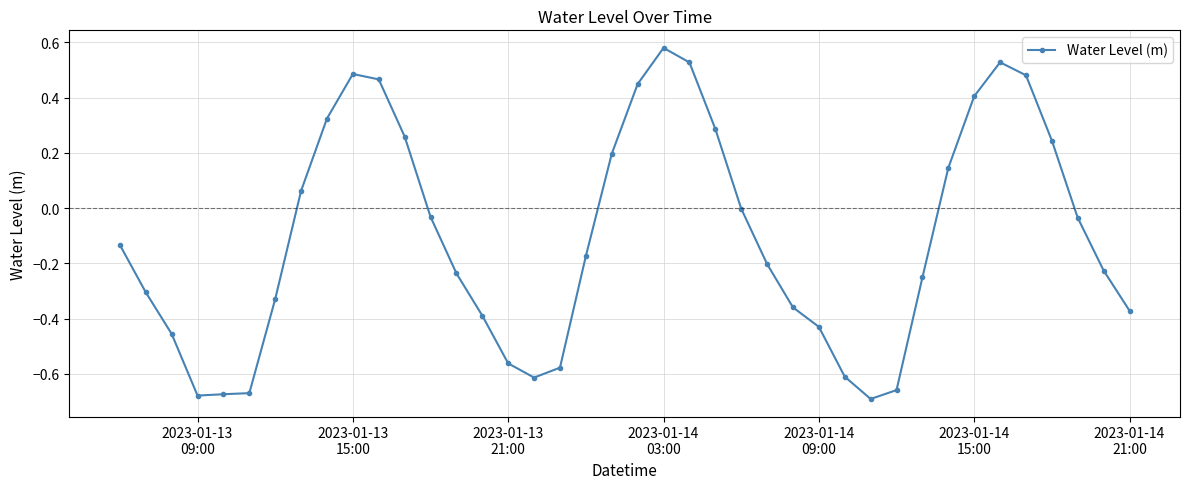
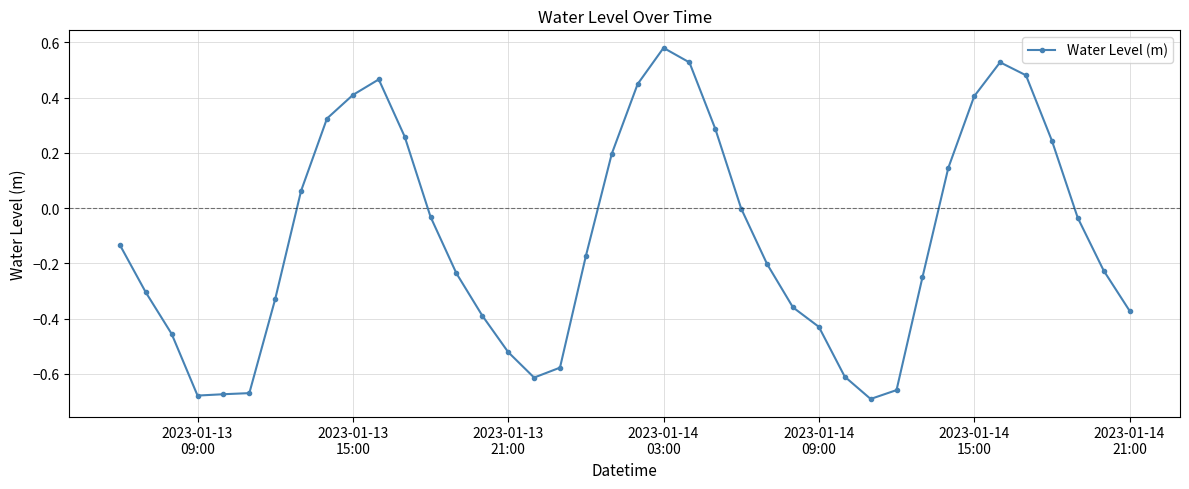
2023-01-13 15:00: 0.49 -> 0.41
2023-01-13 21:00: -0.56 -> -0.52
